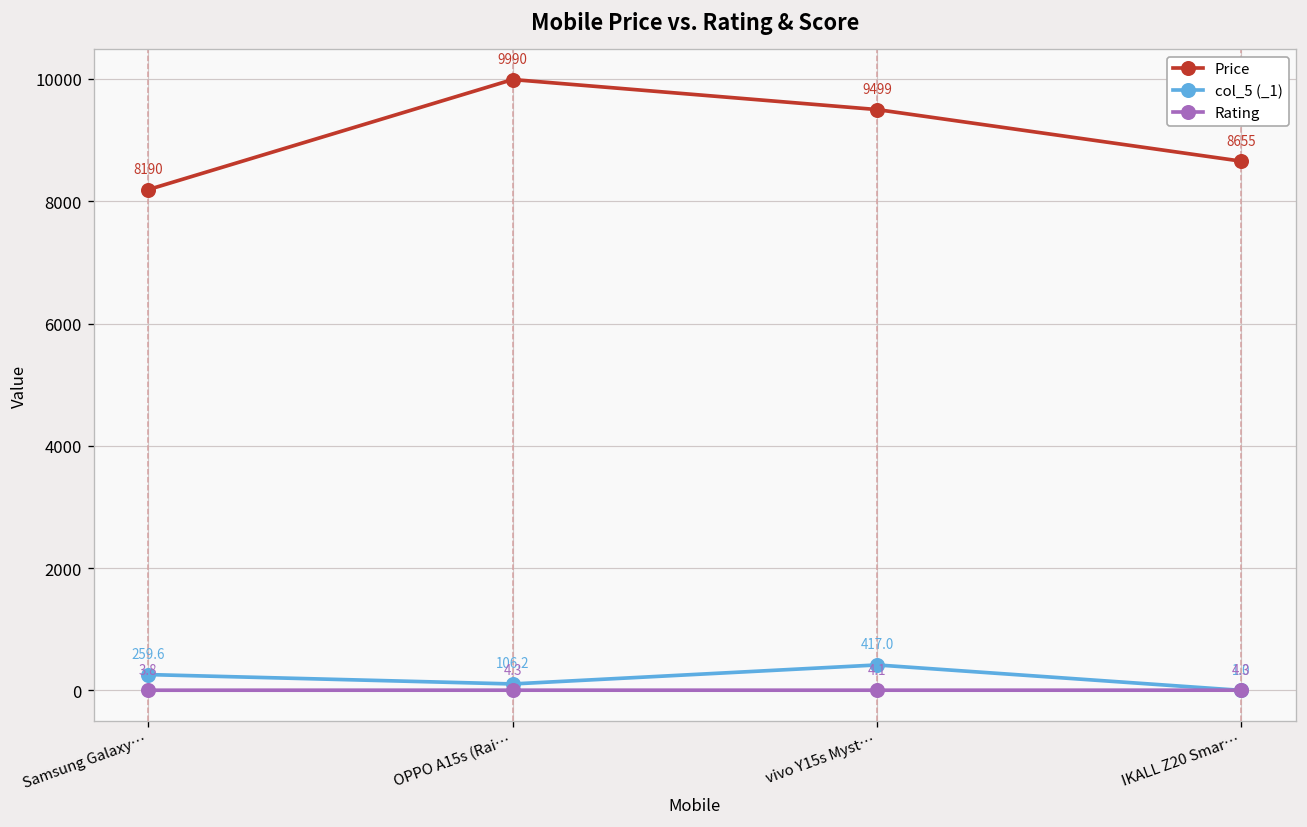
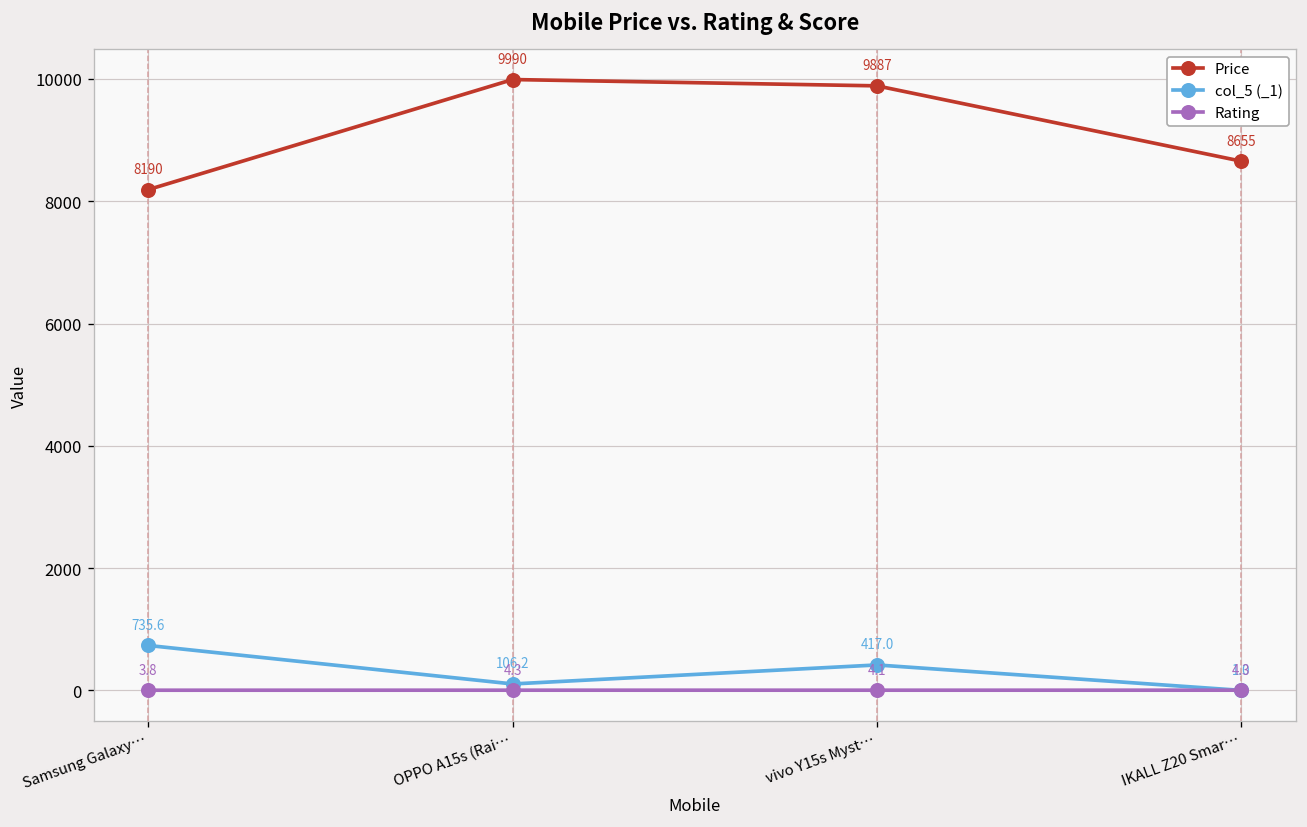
col_5 (_1), Samsung Galaxy…: 259.6 -> 735.6
Price, vivo Y15s Myst…: 9499 -> 9887
